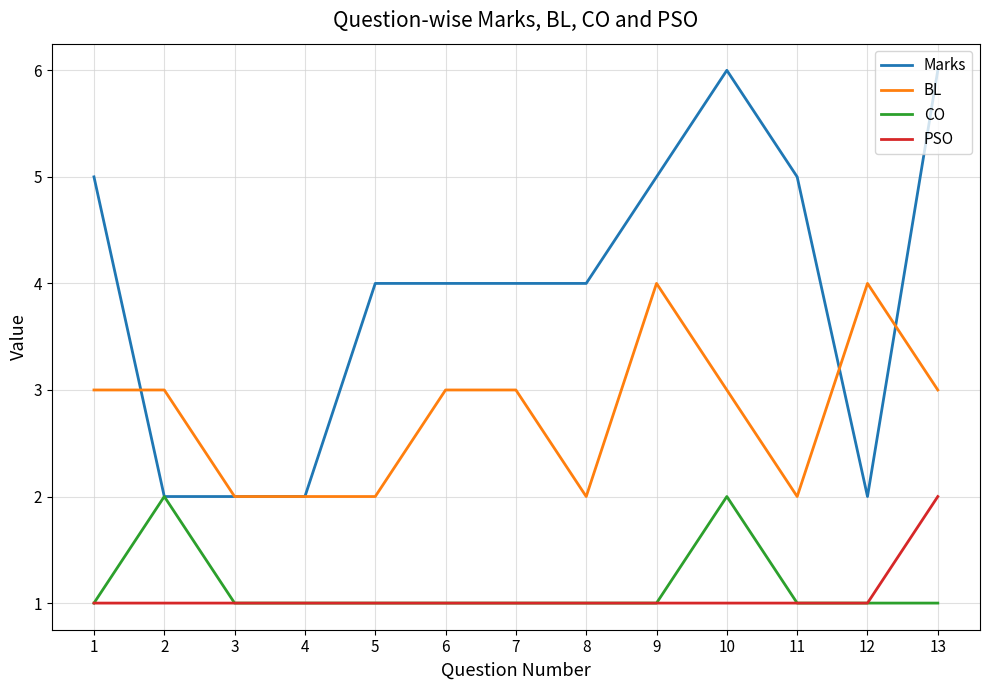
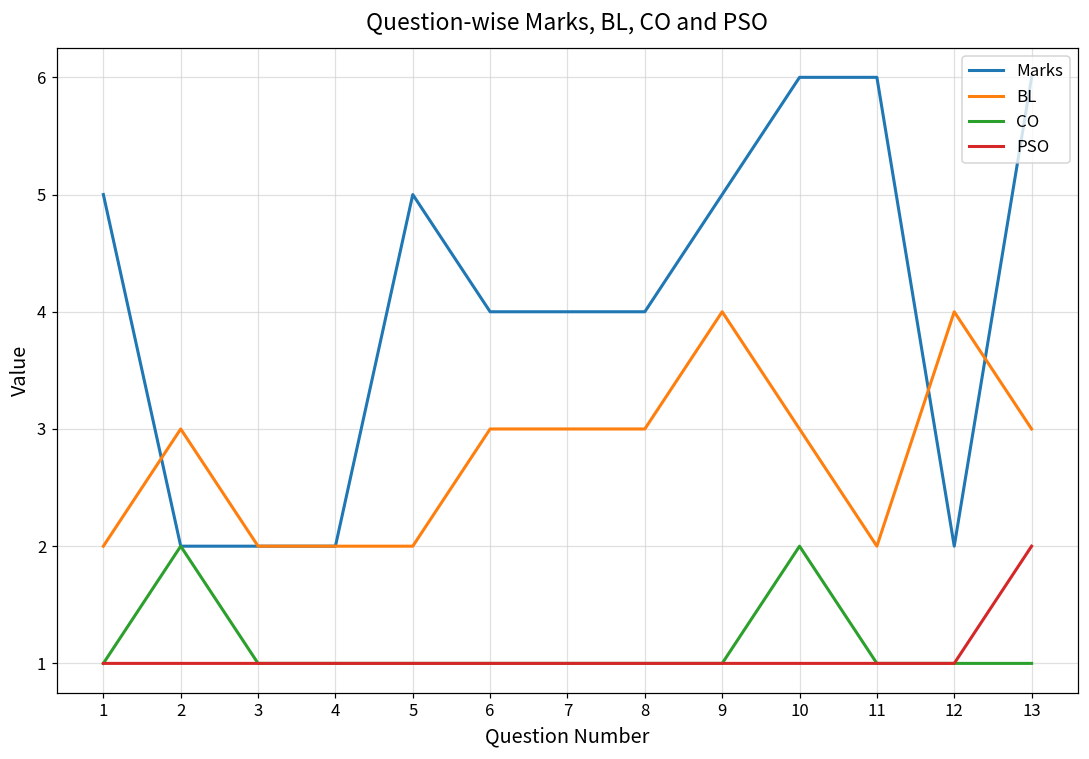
BL, 1: 3 -> 2
Marks, 5: 4 -> 5
BL, 8: 2 -> 3
Marks, 11: 5 -> 6
